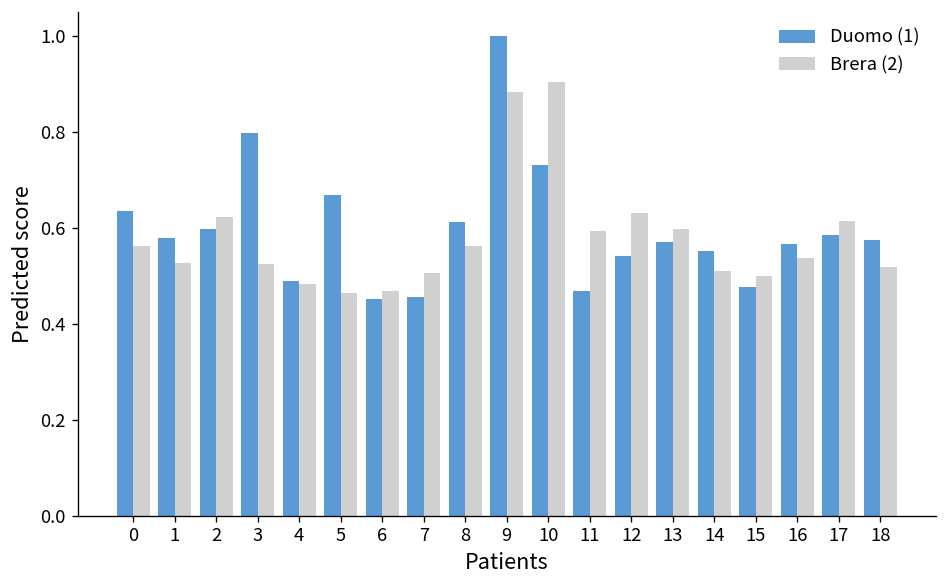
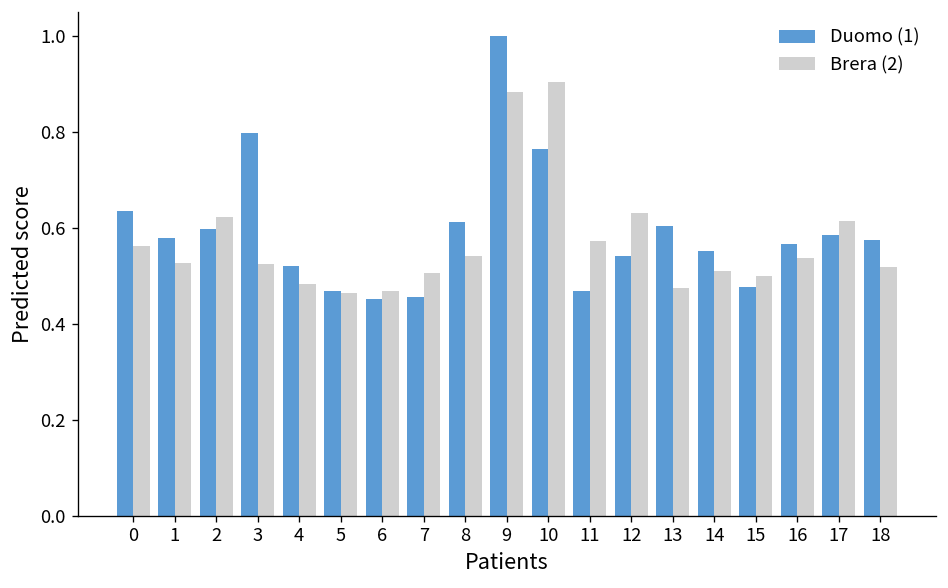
Duomo (1), 4: 0.49 -> 0.52
Duomo (1), 5: 0.67 -> 0.47
Brera (2), 8: 0.56 -> 0.54
Duomo (1), 10: 0.73 -> 0.76
Brera (2), 11: 0.59 -> 0.57
Duomo (1), 13: 0.57 -> 0.60
Brera (2), 13: 0.60 -> 0.47
